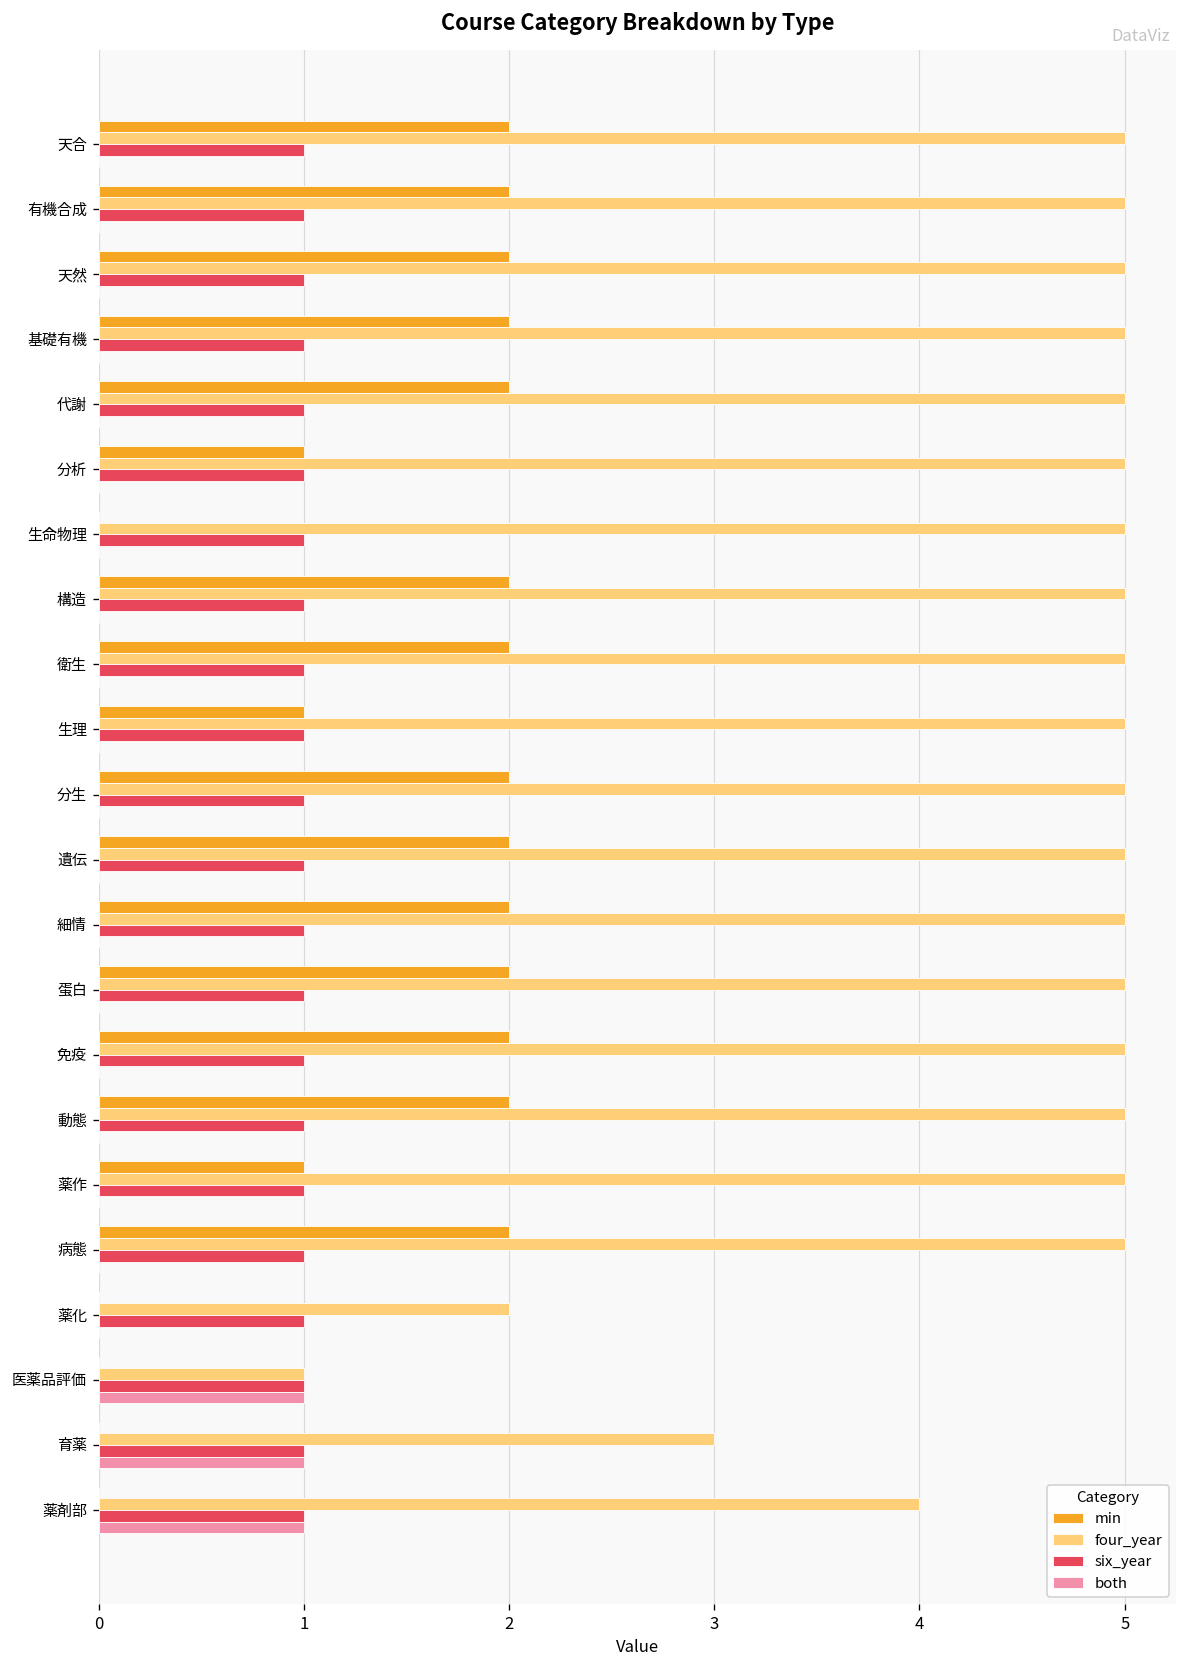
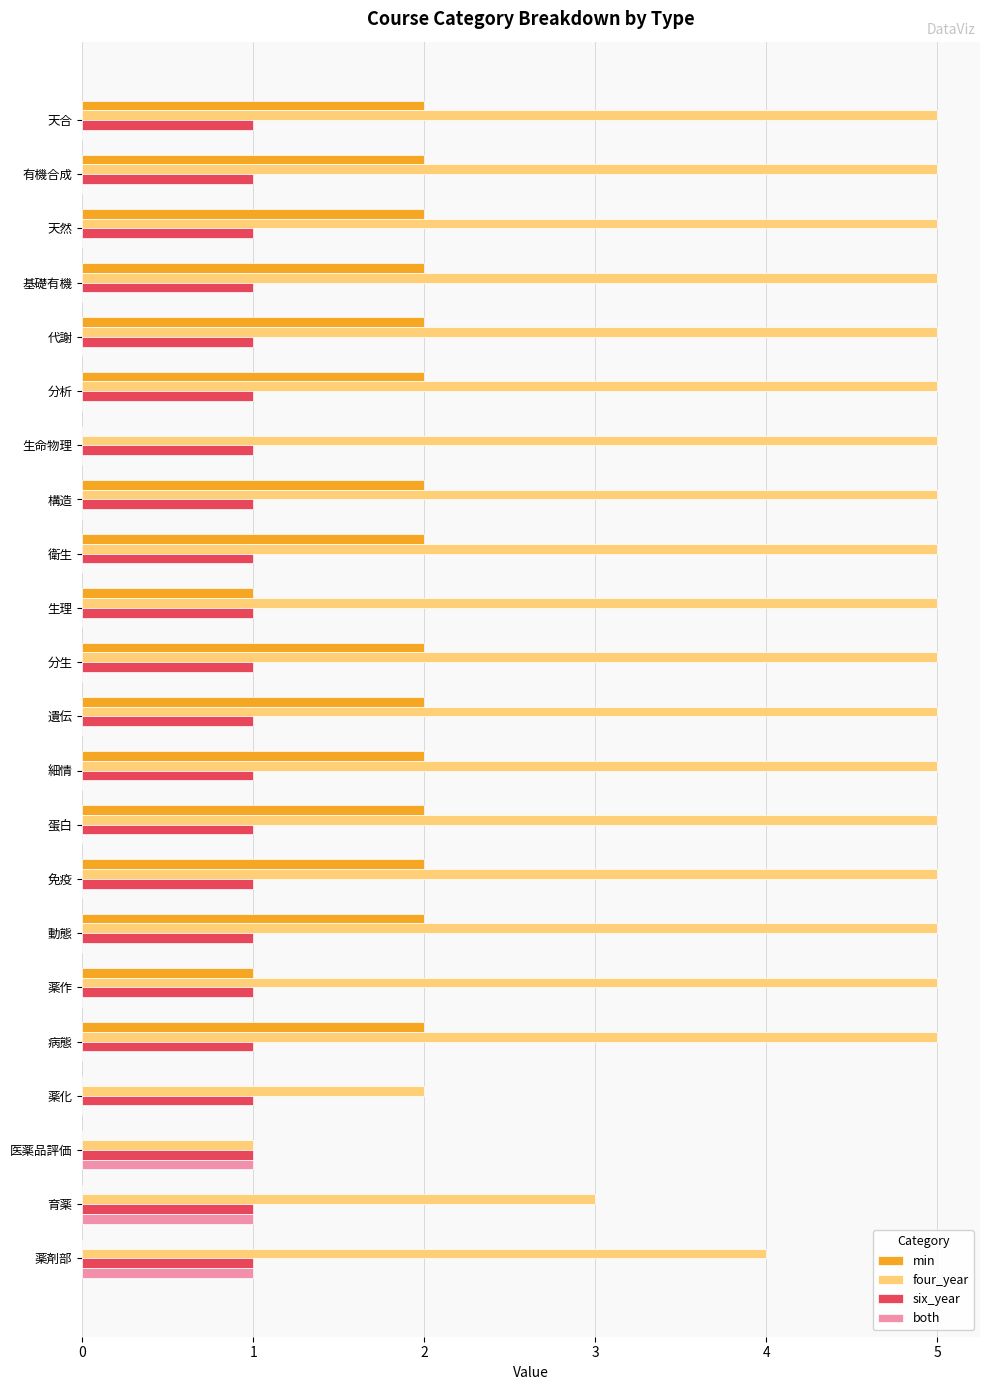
min, 分析: 1 -> 2
